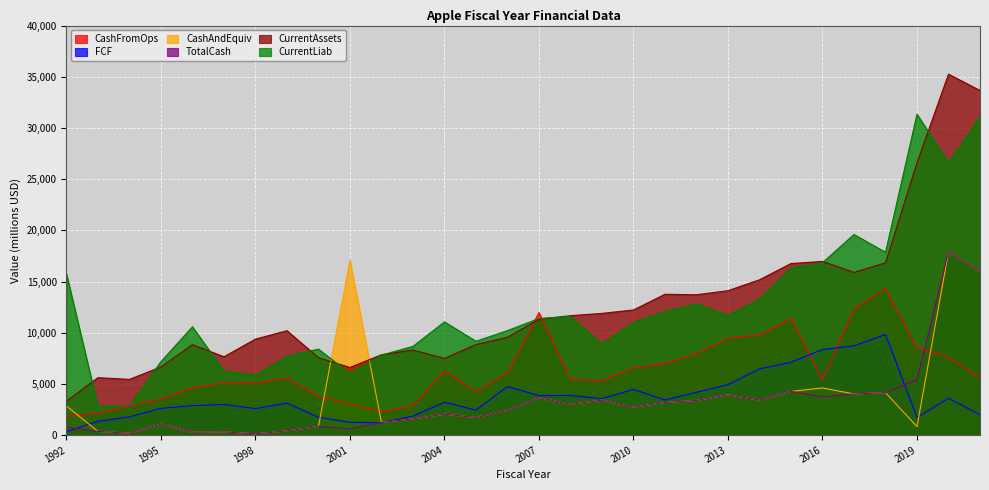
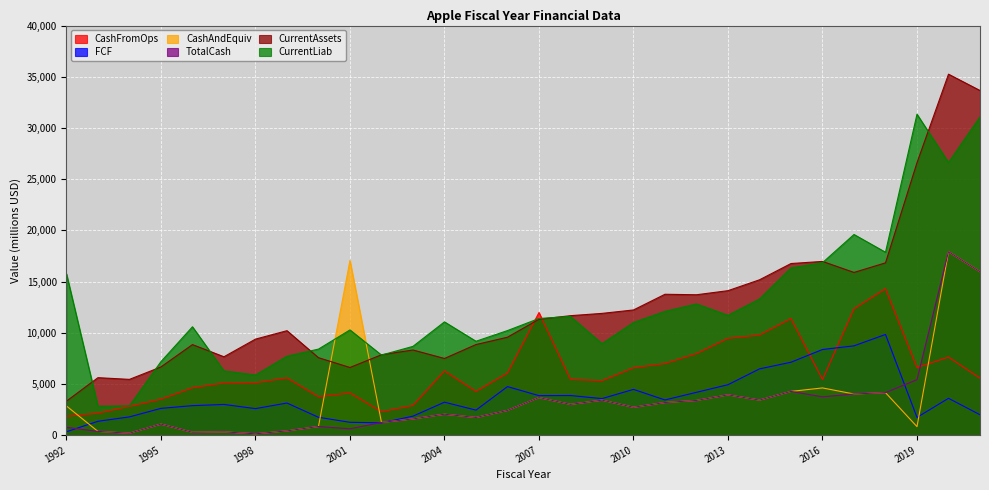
CashFromOps, 2001: 3,000 -> 4,100
CurrentLiab, 2001: 6,000 -> 10,300
CashFromOps, 2019: 8,500 -> 6,600
